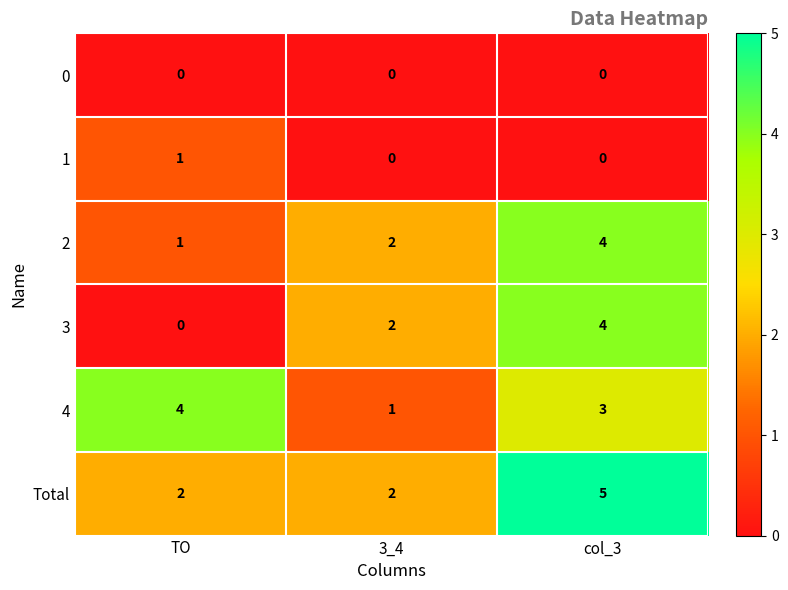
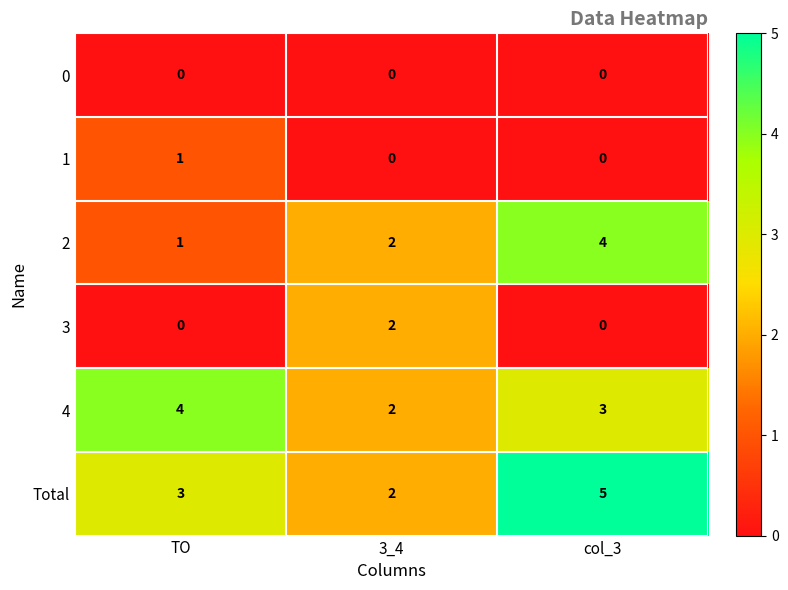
3, col_3: 4 -> 0
4, 3_4: 1 -> 2
Total, TO: 2 -> 3
